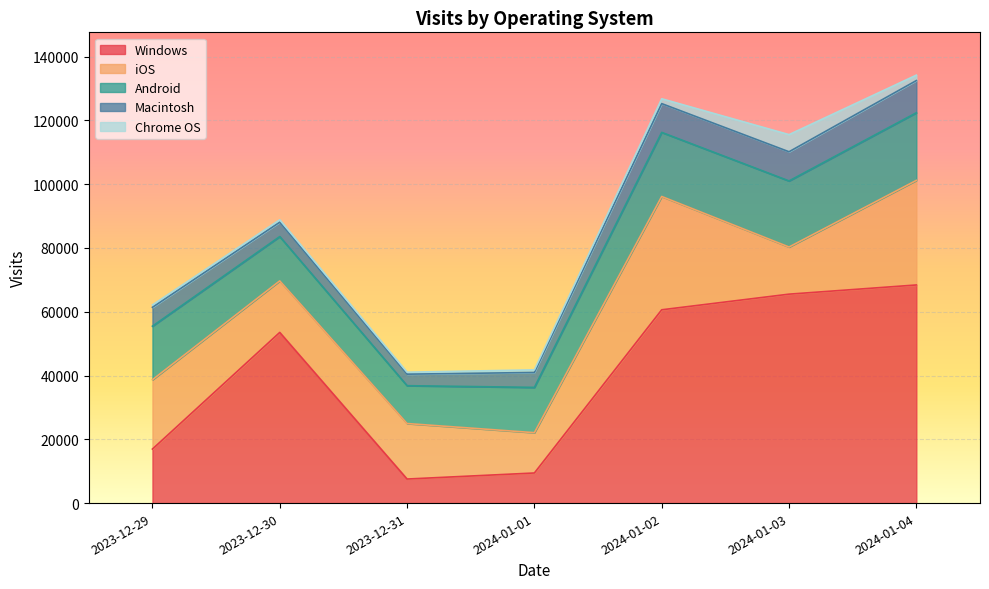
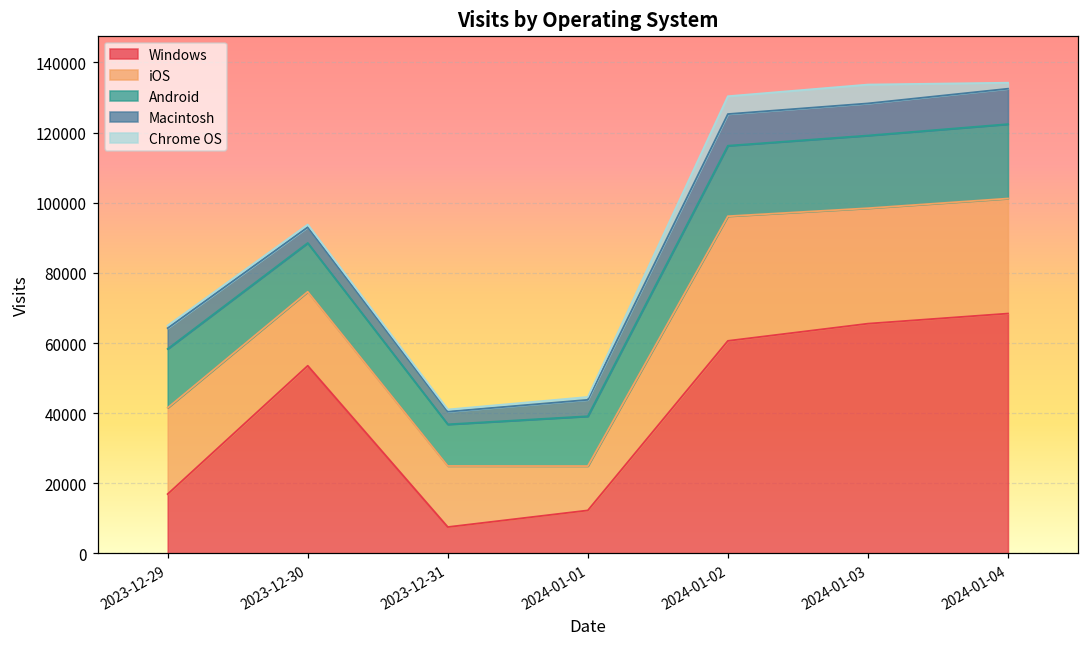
iOS, 2023-12-29: 22000 -> 25000
iOS, 2023-12-30: 16000 -> 21000
Windows, 2024-01-01: 9000 -> 12000
Chrome OS, 2024-01-02: 2000 -> 5000
iOS, 2024-01-03: 15000 -> 33000
